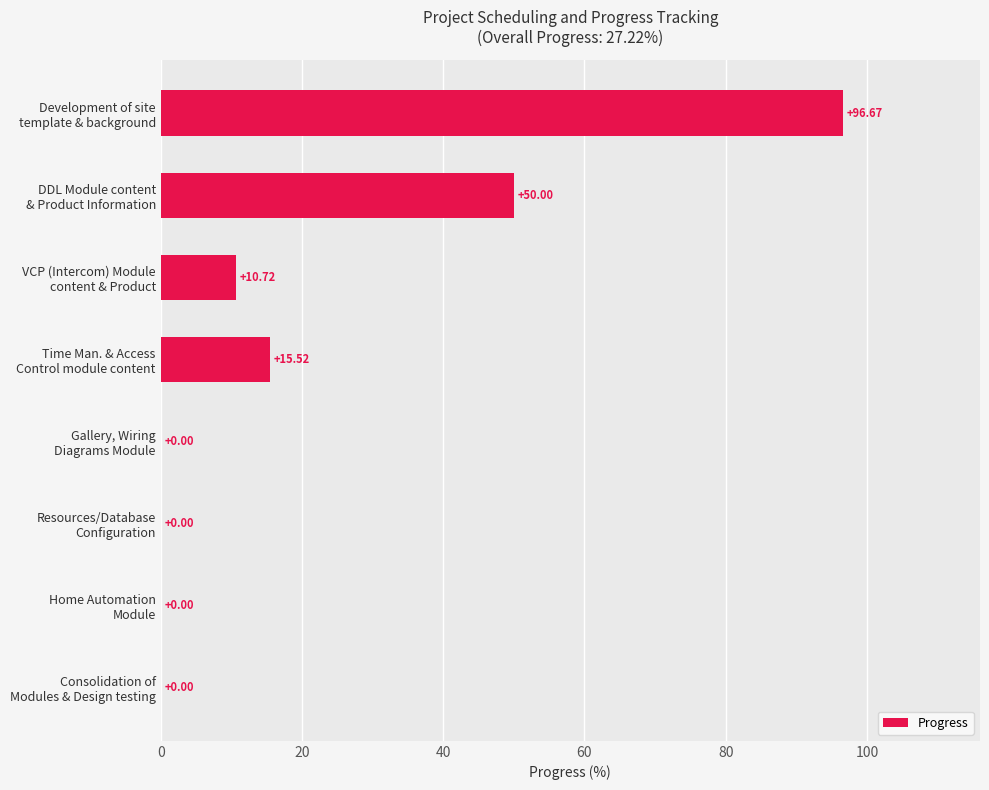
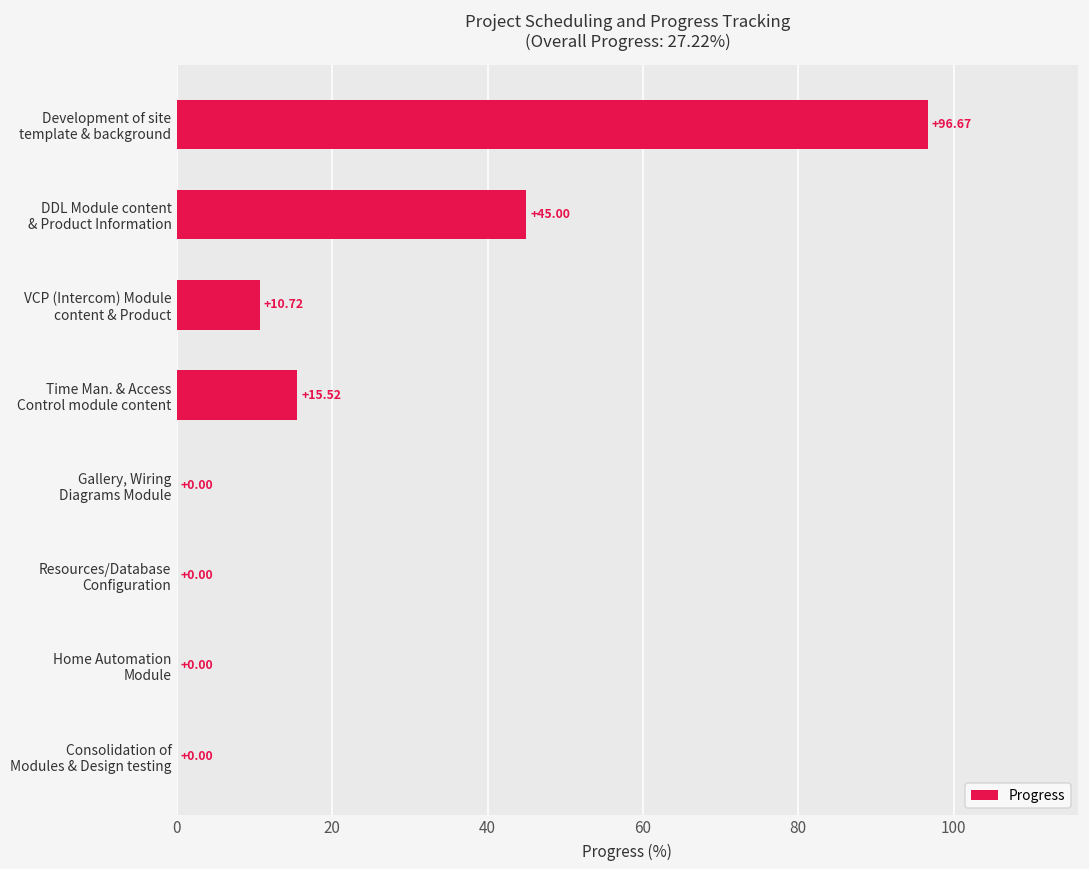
DDL Module content & Product Information: +50.00 -> +45.00
